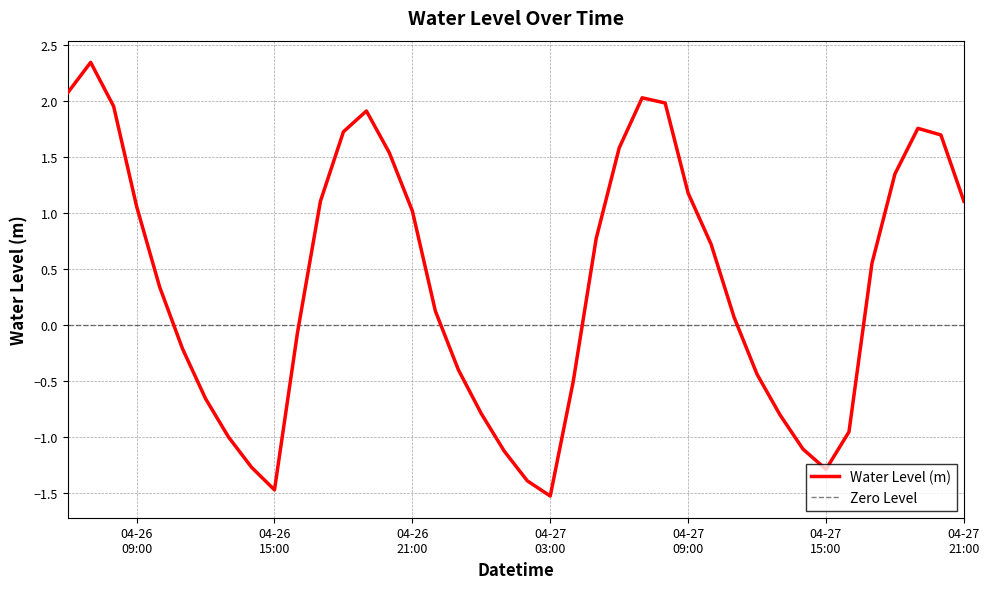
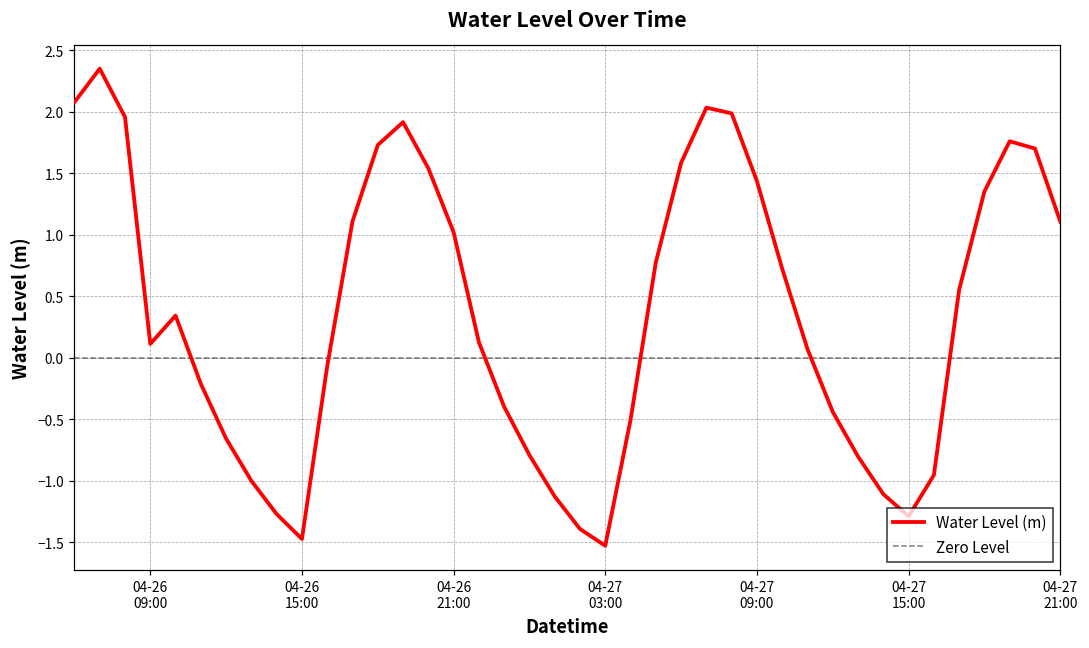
04-26 09:00: 1.06 -> 0.11
04-27 09:00: 1.18 -> 1.44
